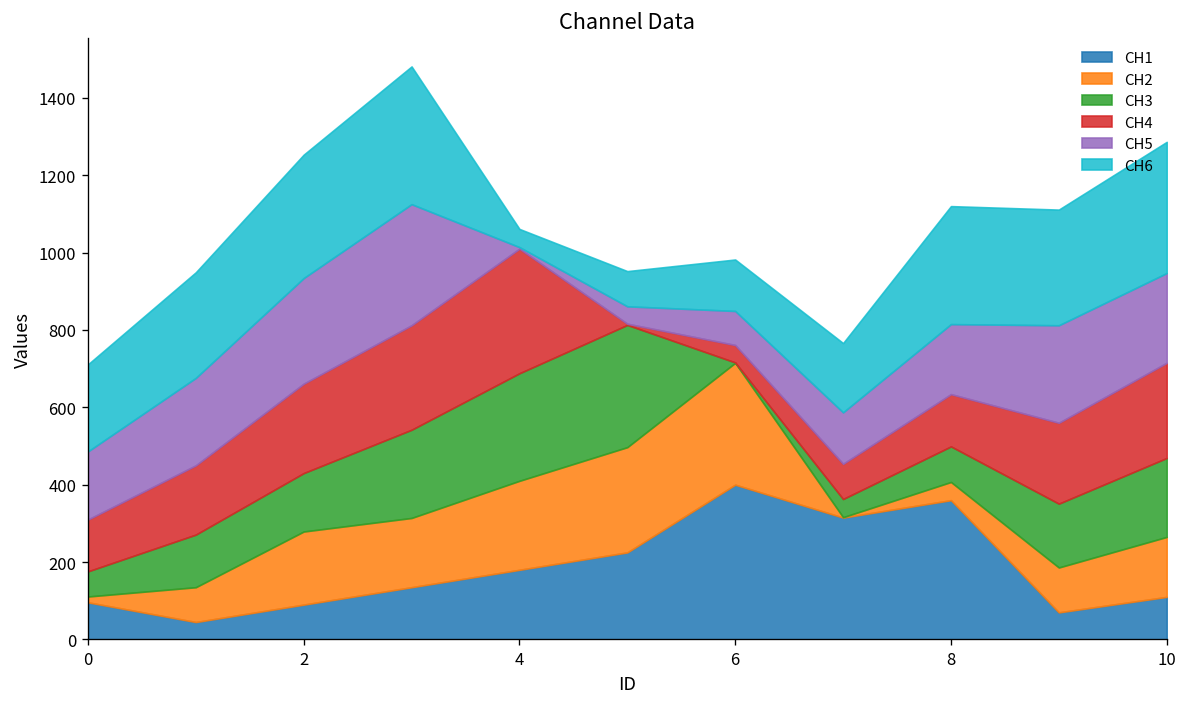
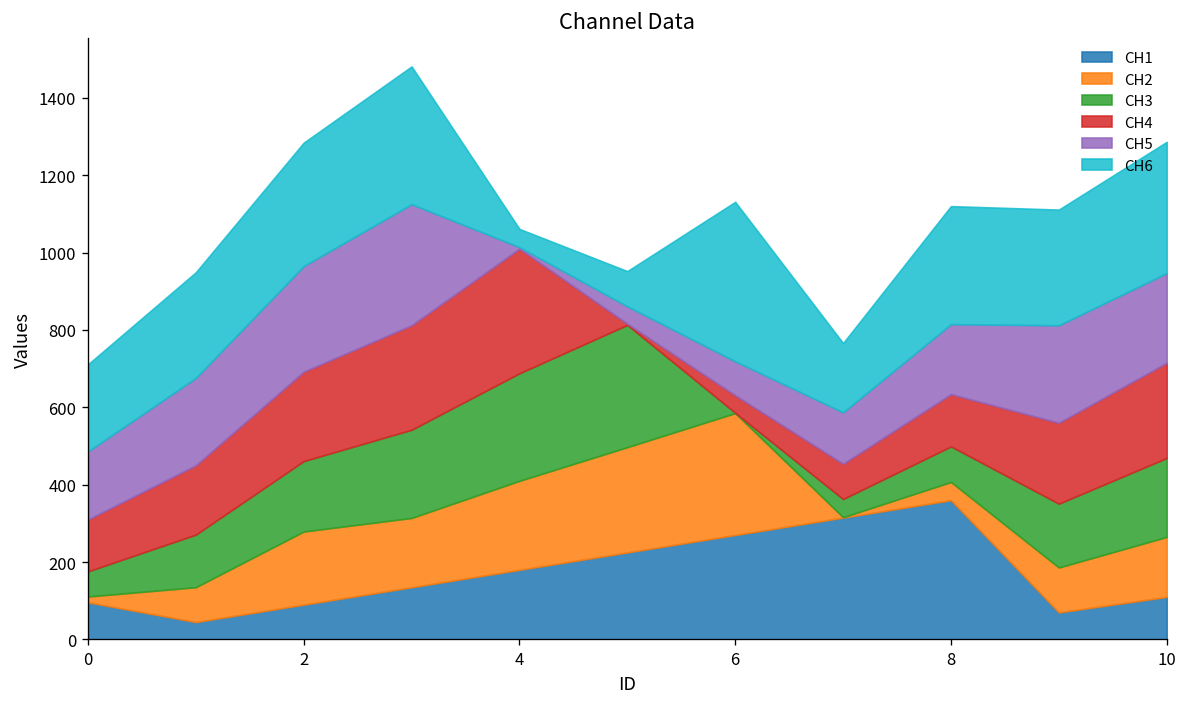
CH3, 2: 150 -> 180
CH1, 6: 400 -> 270
CH6, 6: 130 -> 410
